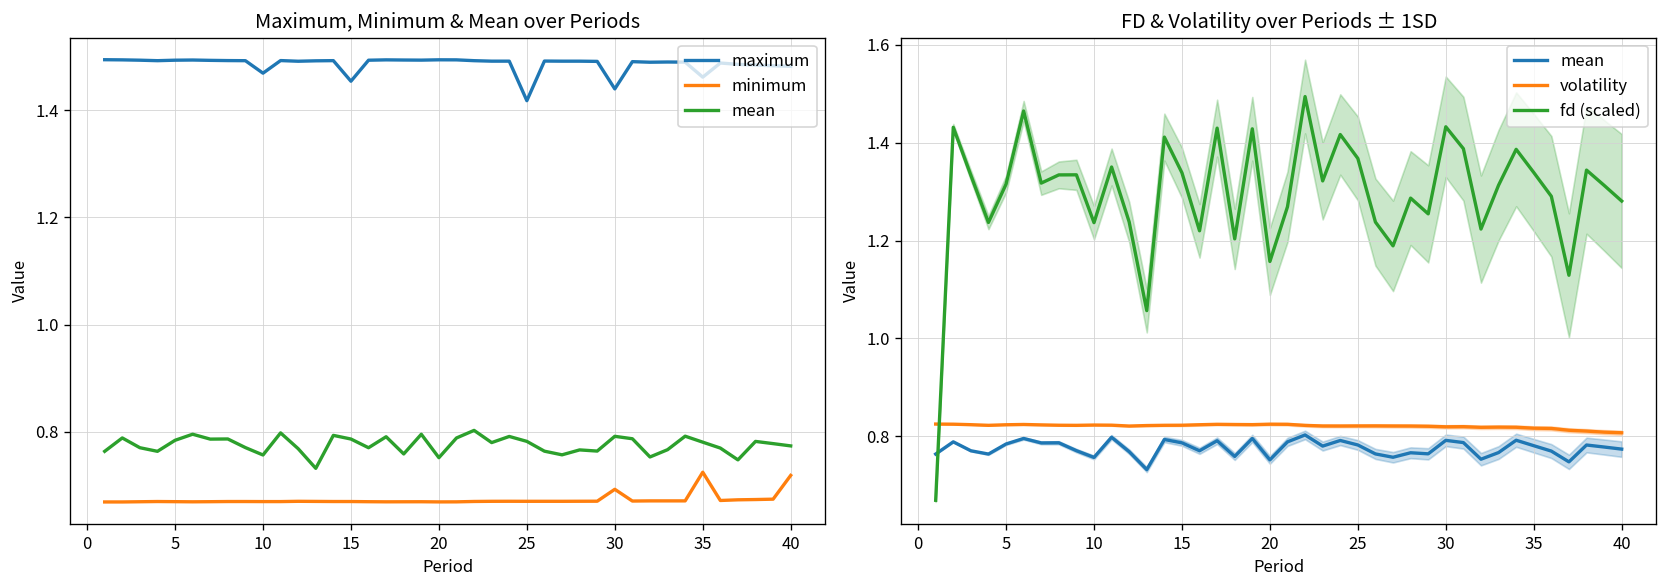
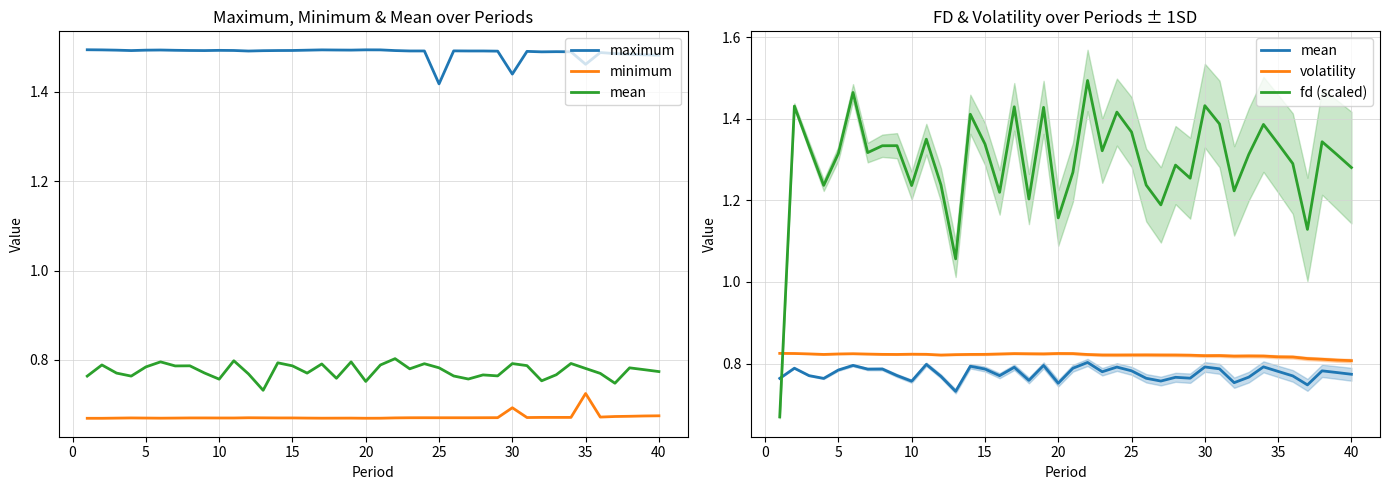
Maximum, Minimum & Mean over Periods, maximum, 10: 1.47 -> 1.49
Maximum, Minimum & Mean over Periods, maximum, 15: 1.45 -> 1.49
Maximum, Minimum & Mean over Periods, minimum, 40: 0.72 -> 0.67
